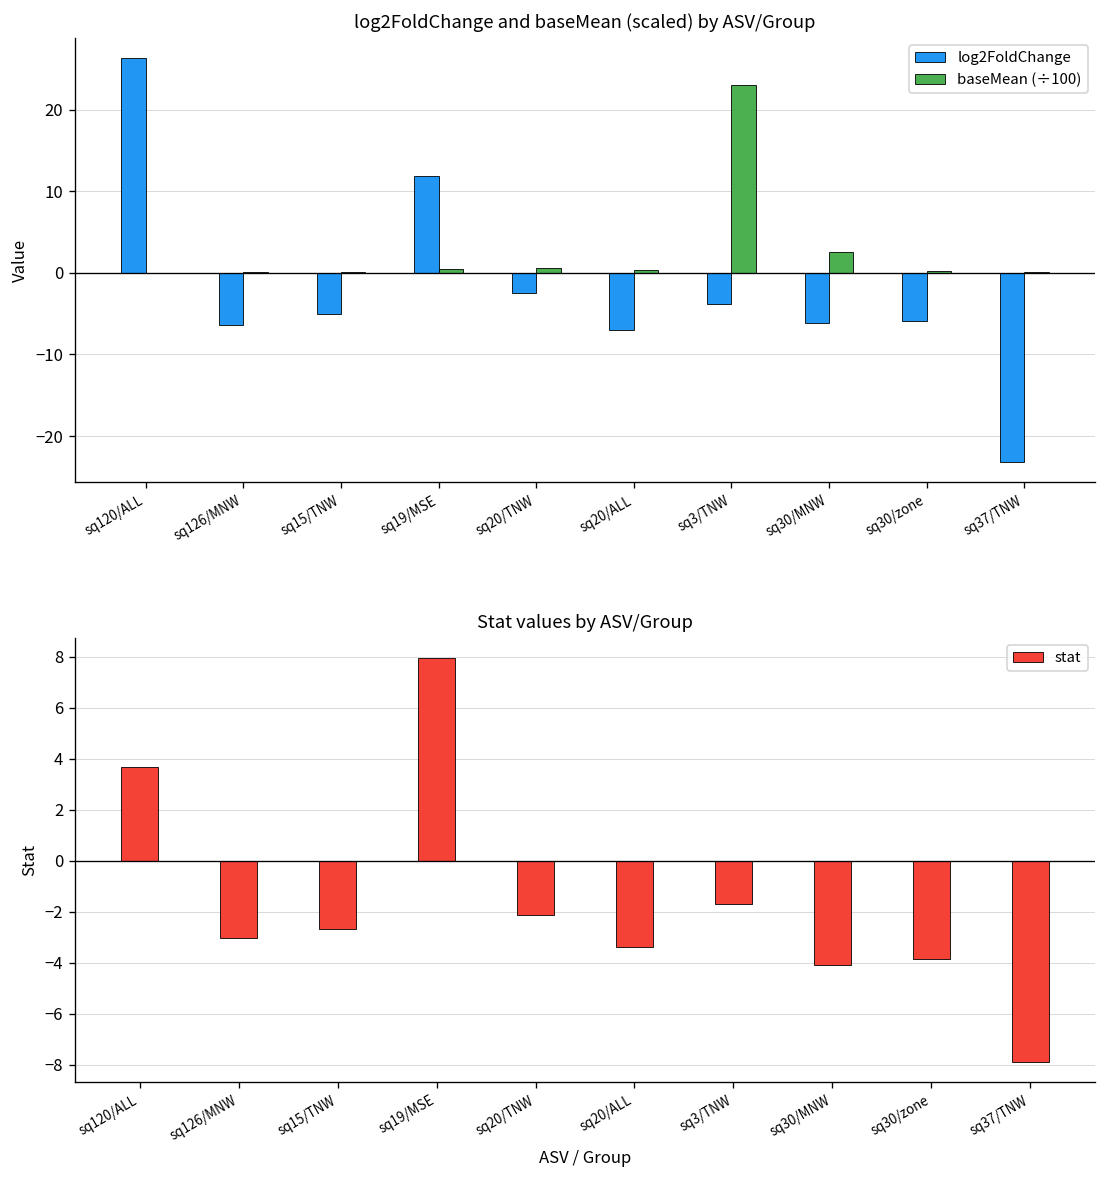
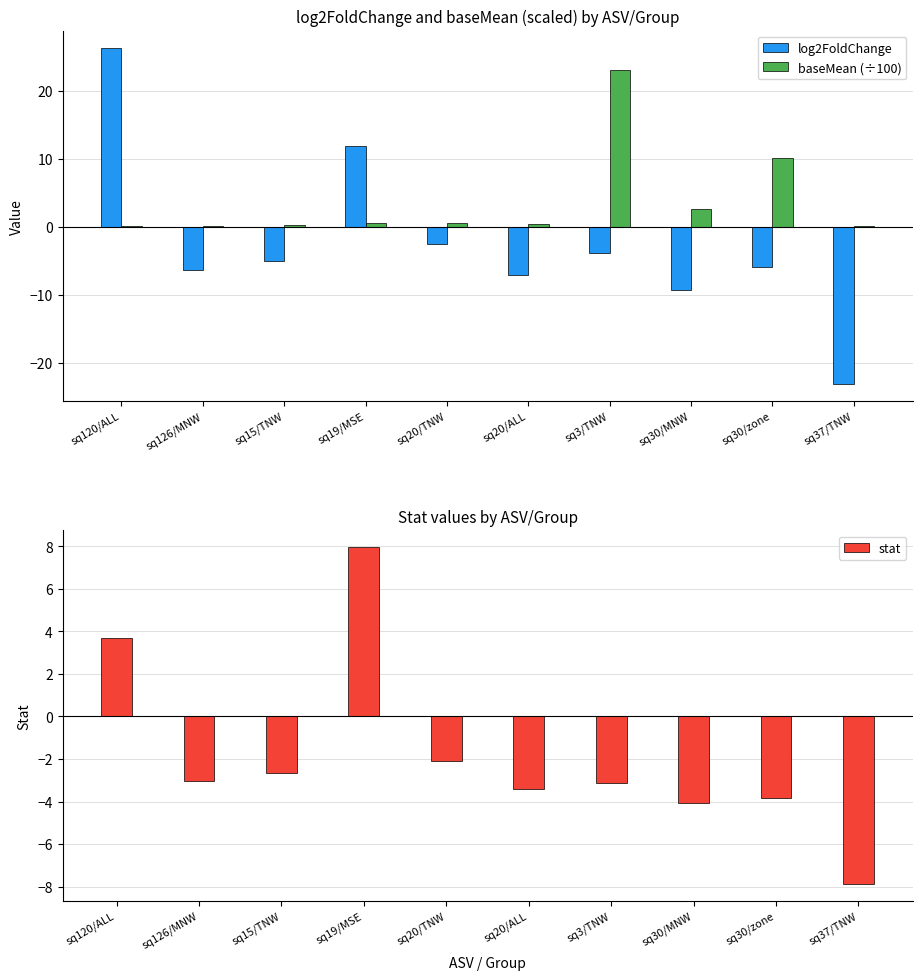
log2FoldChange and baseMean (scaled) by ASV/Group, log2FoldChange, sq30/MNW: -6 -> -9
log2FoldChange and baseMean (scaled) by ASV/Group, baseMean (÷100), sq30/zone: 0 -> 10
Stat values by ASV/Group, sq3/TNW: -1.7 -> -3.1
